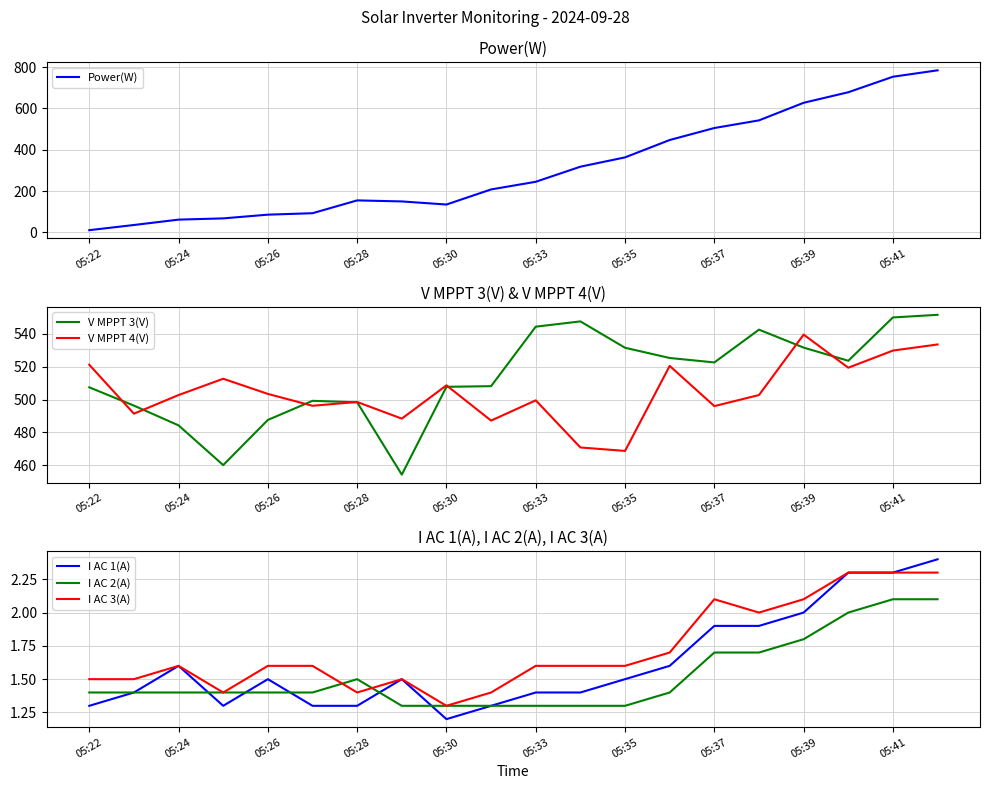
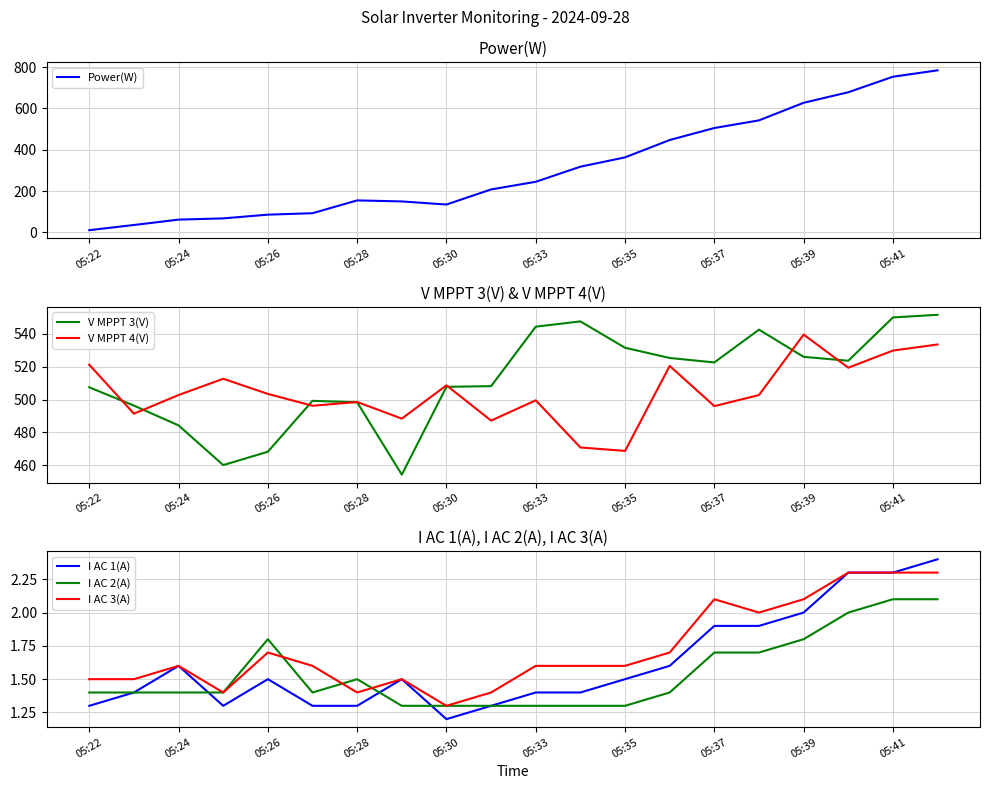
V MPPT 3(V) & V MPPT 4(V), V MPPT 3(V), 05:26: 488 -> 468
V MPPT 3(V) & V MPPT 4(V), V MPPT 3(V), 05:39: 532 -> 526
I AC 1(A), I AC 2(A), I AC 3(A), I AC 2(A), 05:26: 1.4 -> 1.8
I AC 1(A), I AC 2(A), I AC 3(A), I AC 3(A), 05:26: 1.6 -> 1.7
